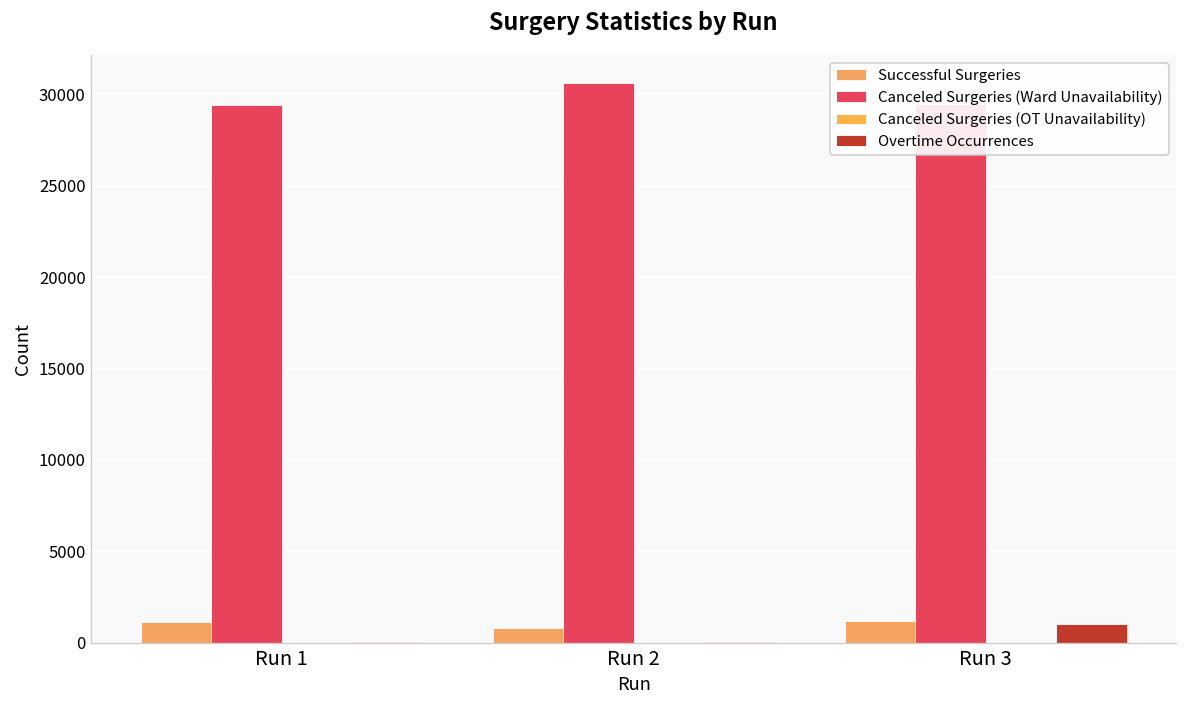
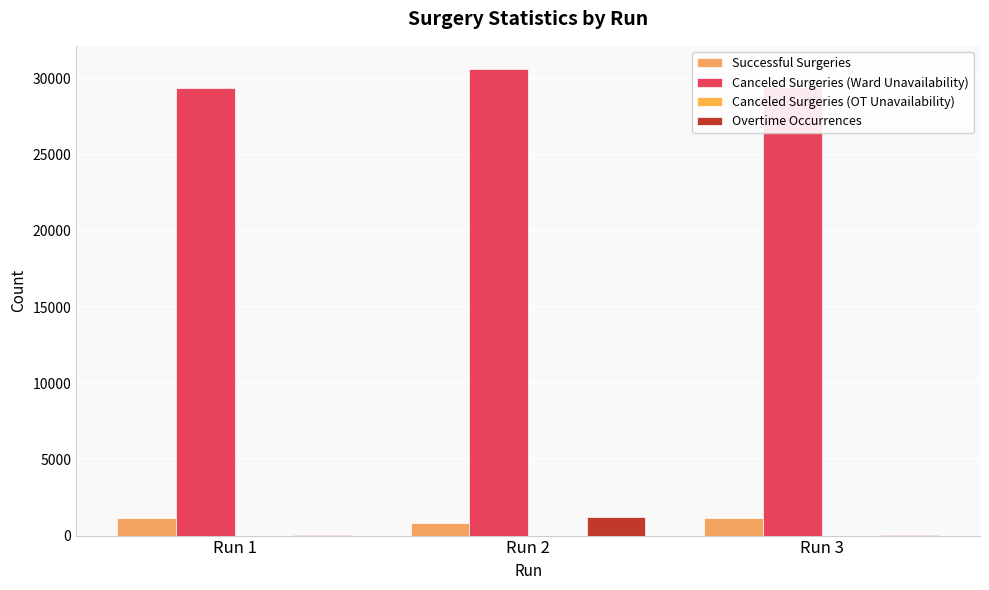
Overtime Occurrences, Run 2: 0 -> 1200
Overtime Occurrences, Run 3: 1000 -> 100
